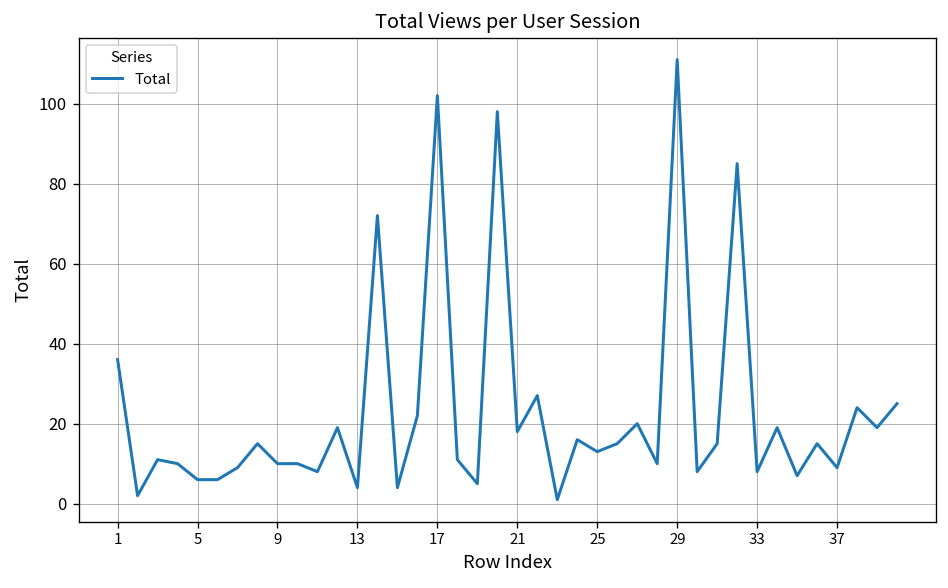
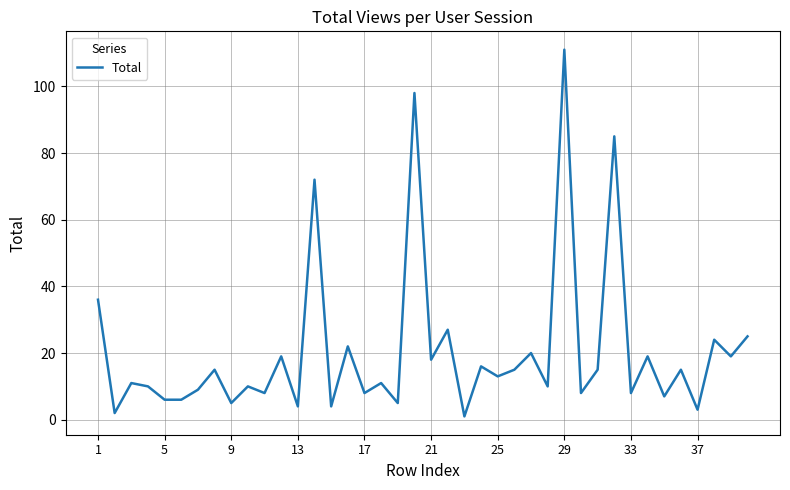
9: 10 -> 5
17: 102 -> 8
37: 9 -> 3
